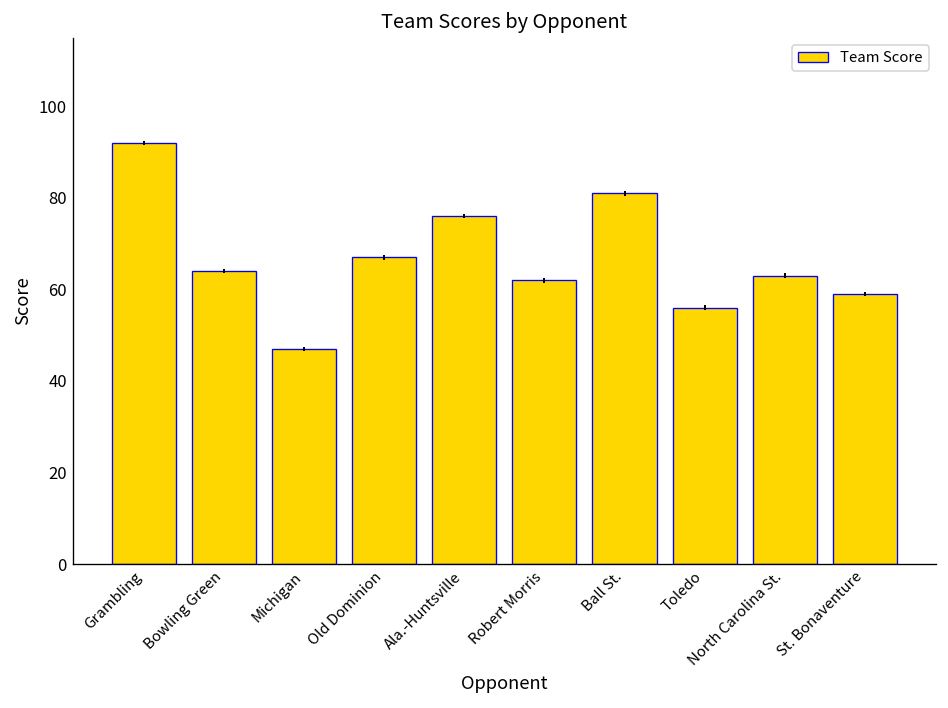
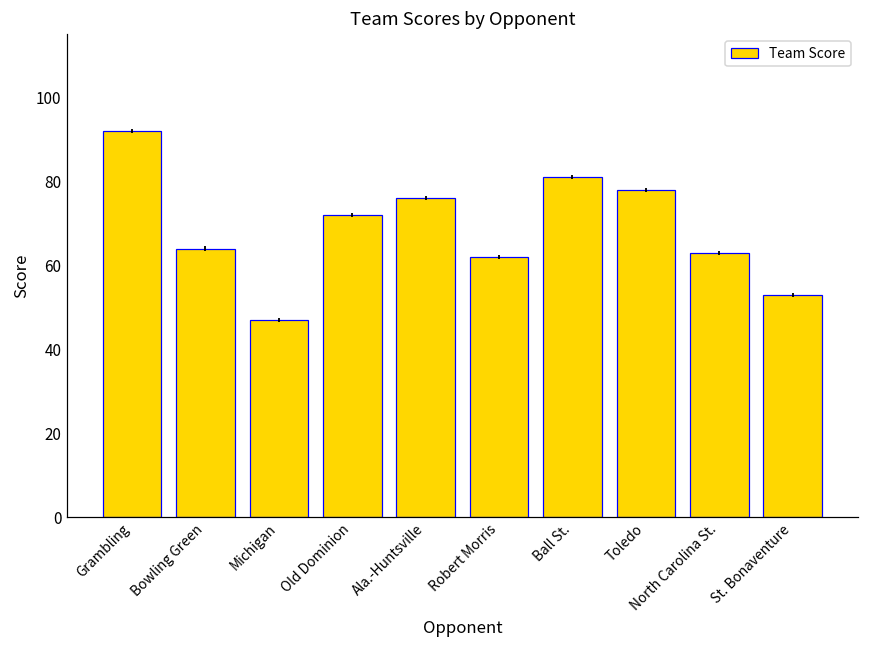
Old Dominion: 67 -> 72
Toledo: 56 -> 78
St. Bonaventure: 59 -> 53
